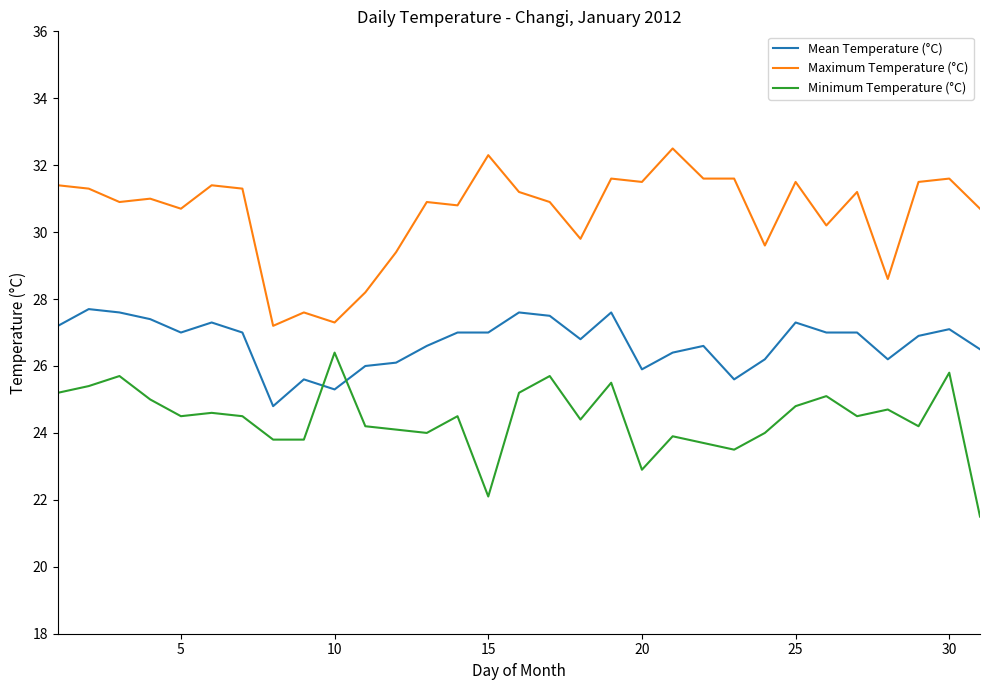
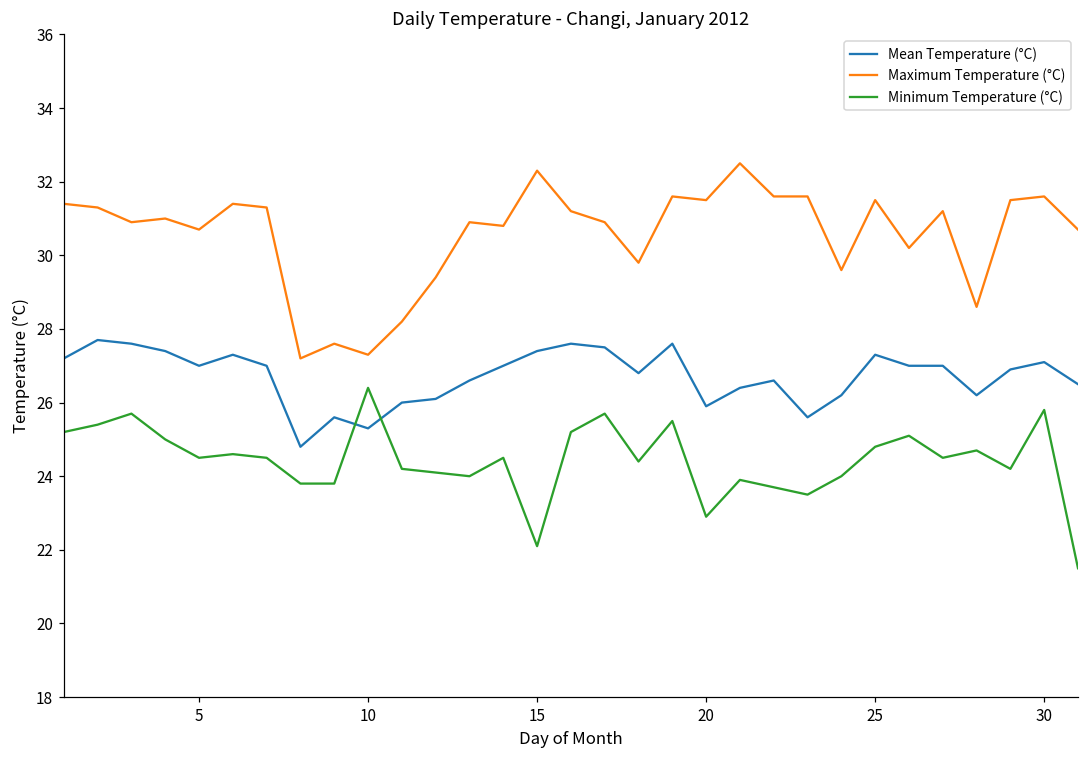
Mean Temperature (°C), 15: 27.0 -> 27.4
